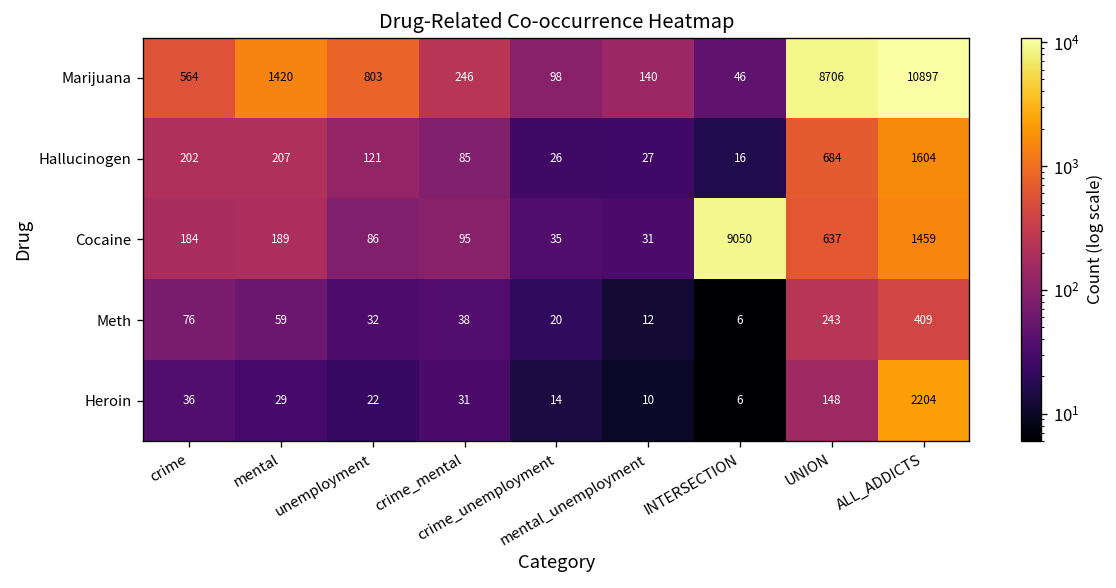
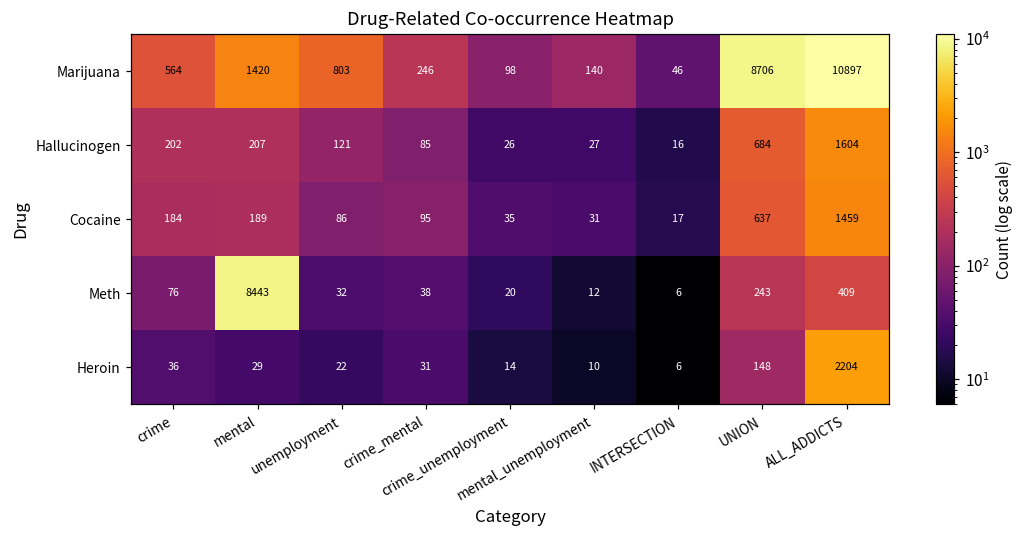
Cocaine, INTERSECTION: 9050 -> 17
Meth, mental: 59 -> 8443
